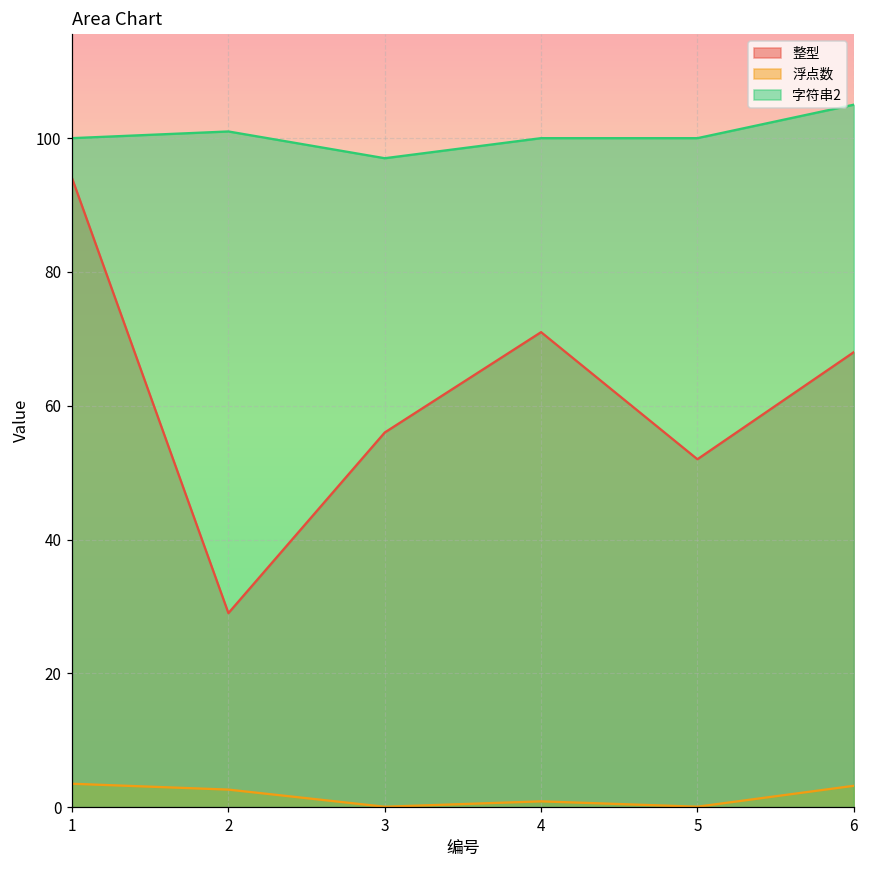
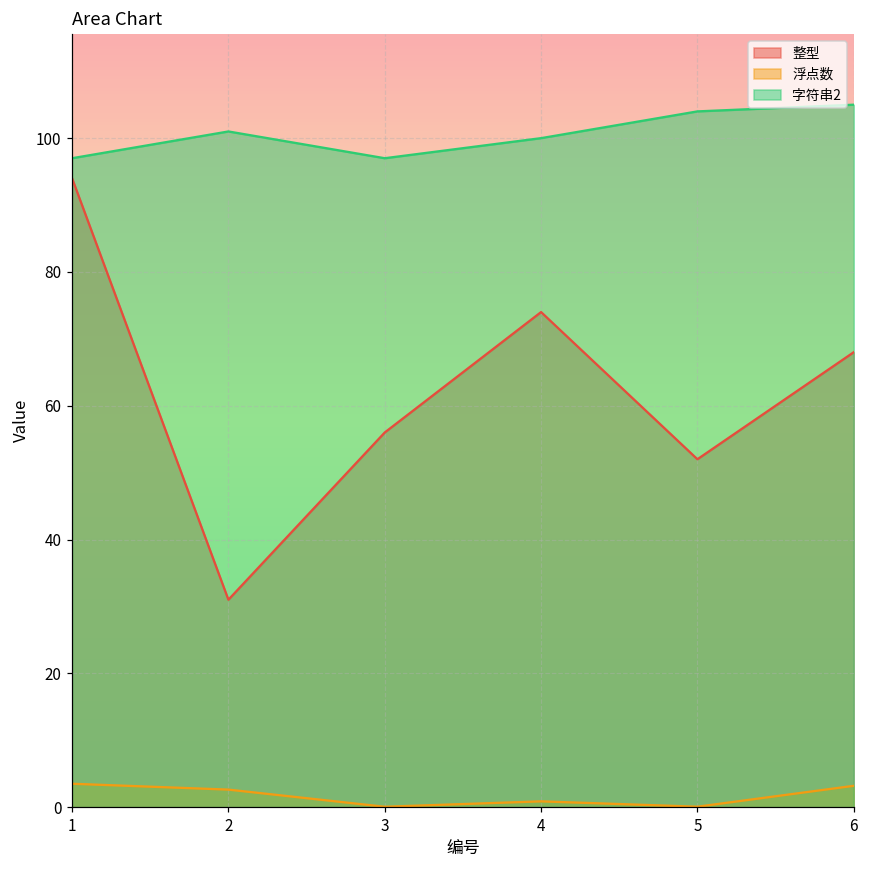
字符串2, 1: 100 -> 97
整型, 2: 29 -> 31
整型, 4: 71 -> 74
字符串2, 5: 100 -> 104
